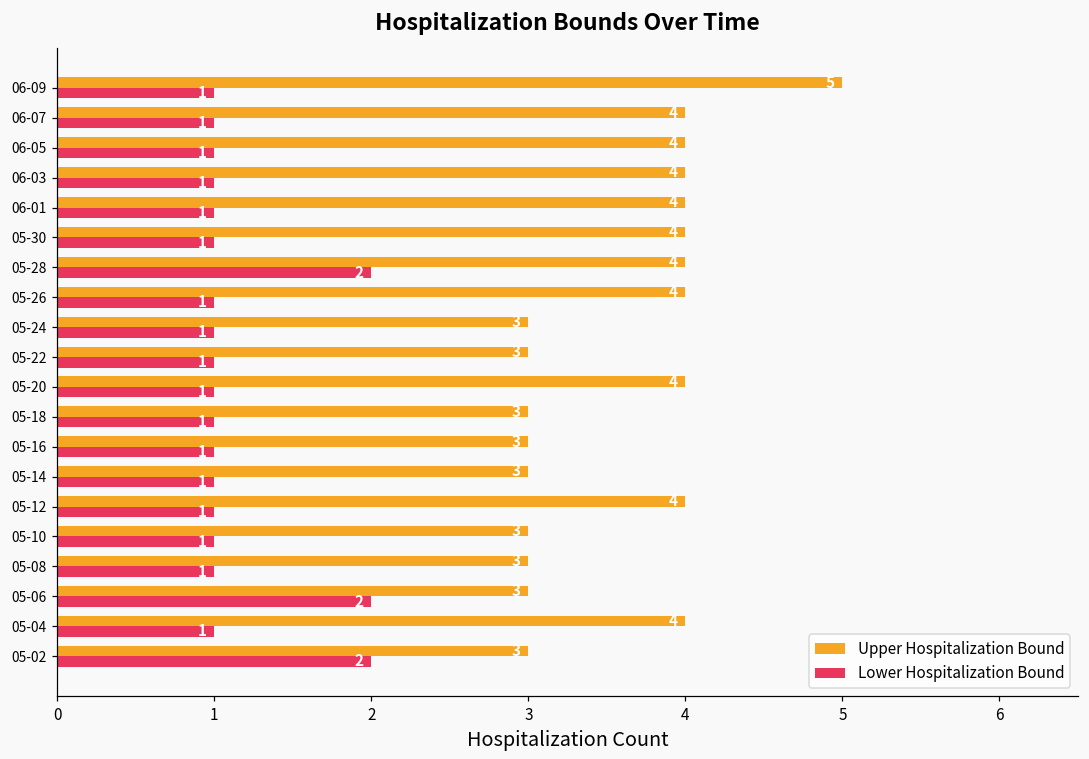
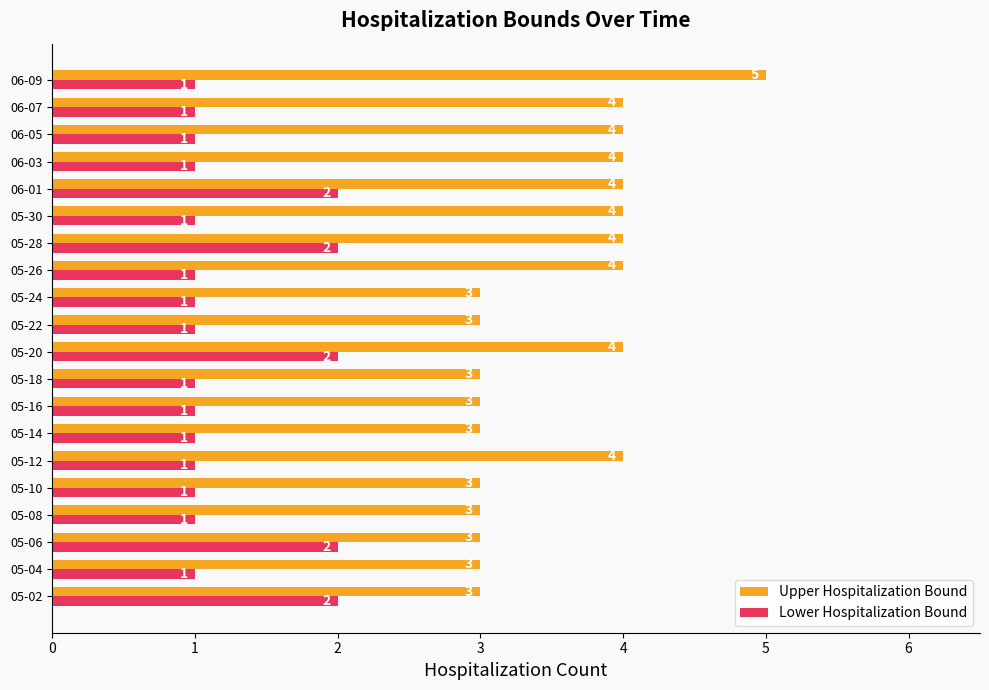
Lower Hospitalization Bound, 06-01: 1 -> 2
Lower Hospitalization Bound, 05-20: 1 -> 2
Upper Hospitalization Bound, 05-04: 4 -> 3
